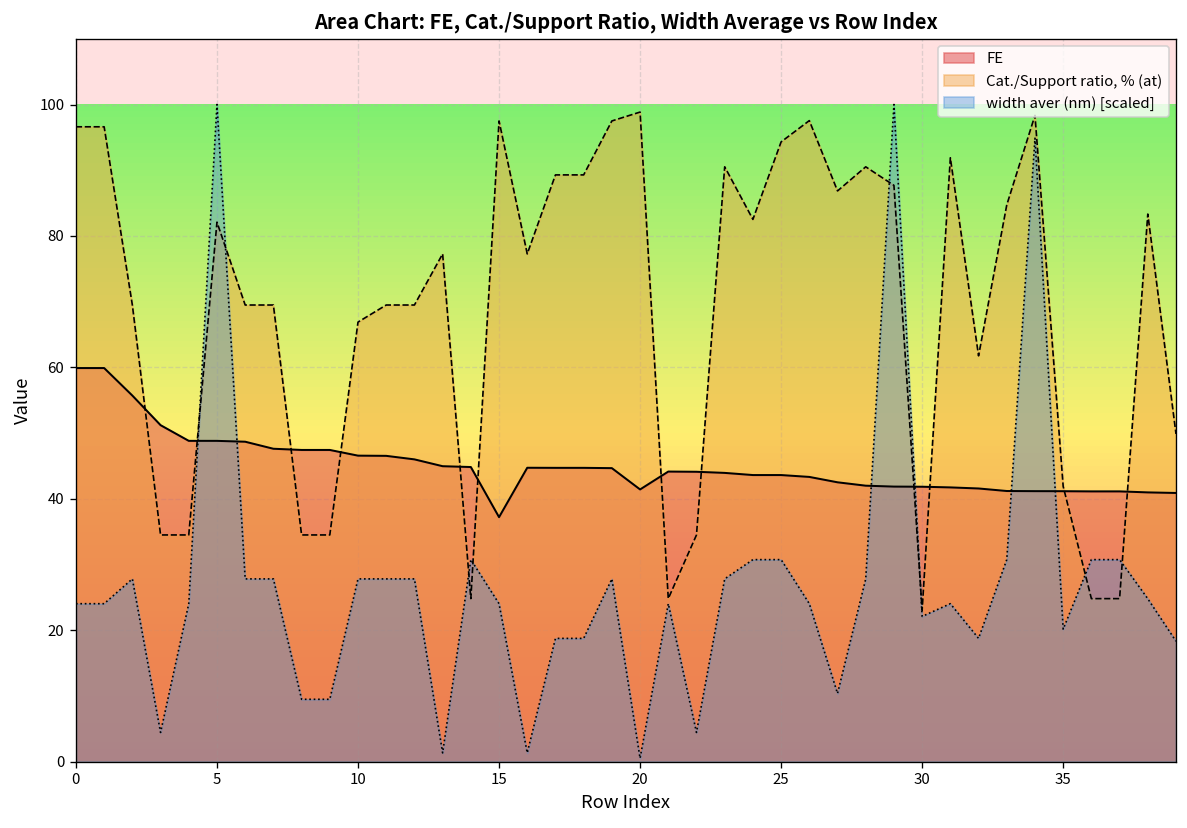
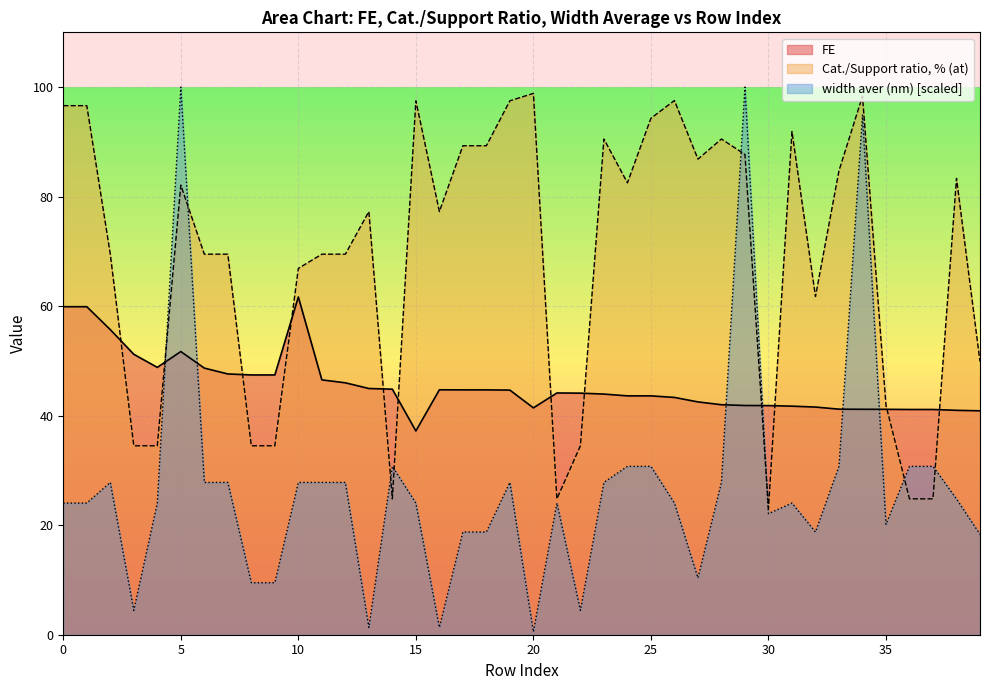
FE, 5: 49 -> 52
FE, 10: 47 -> 62
